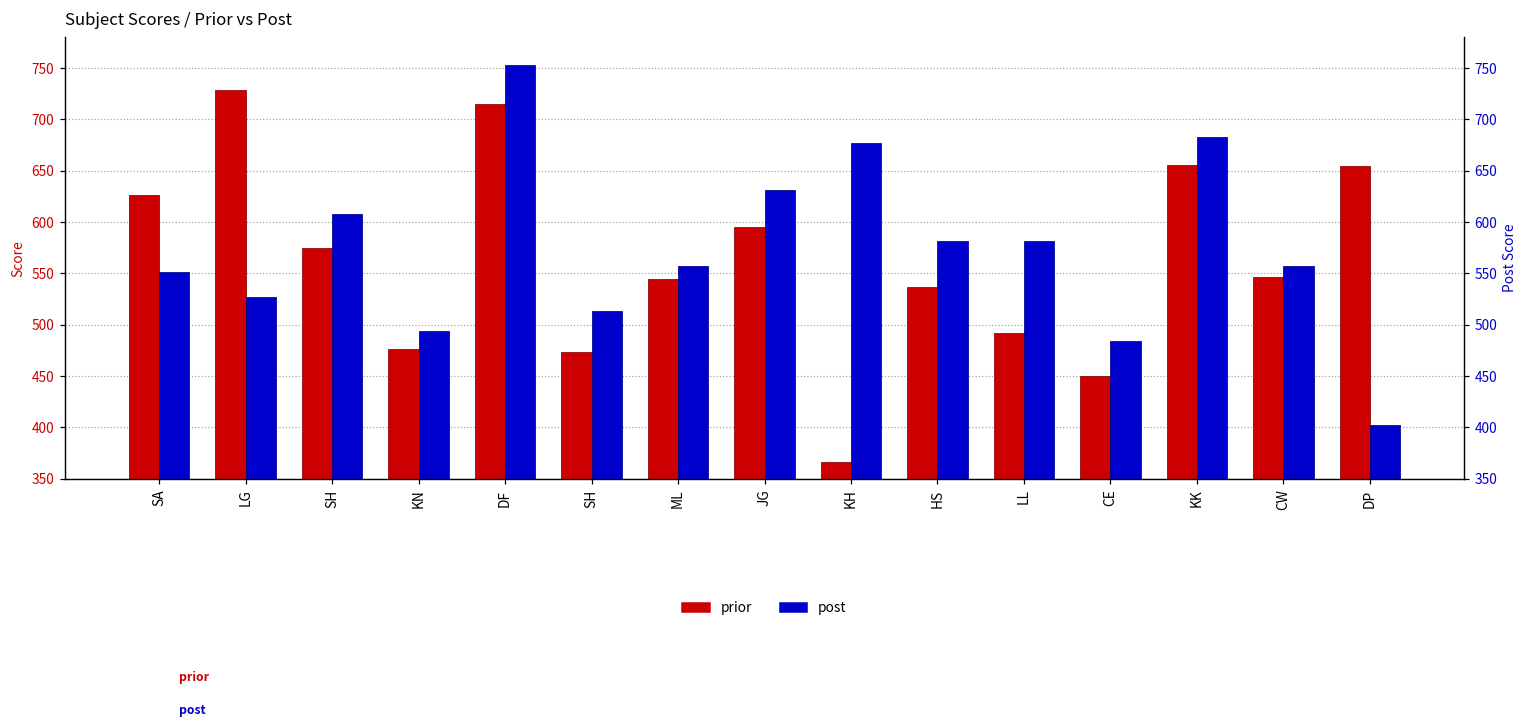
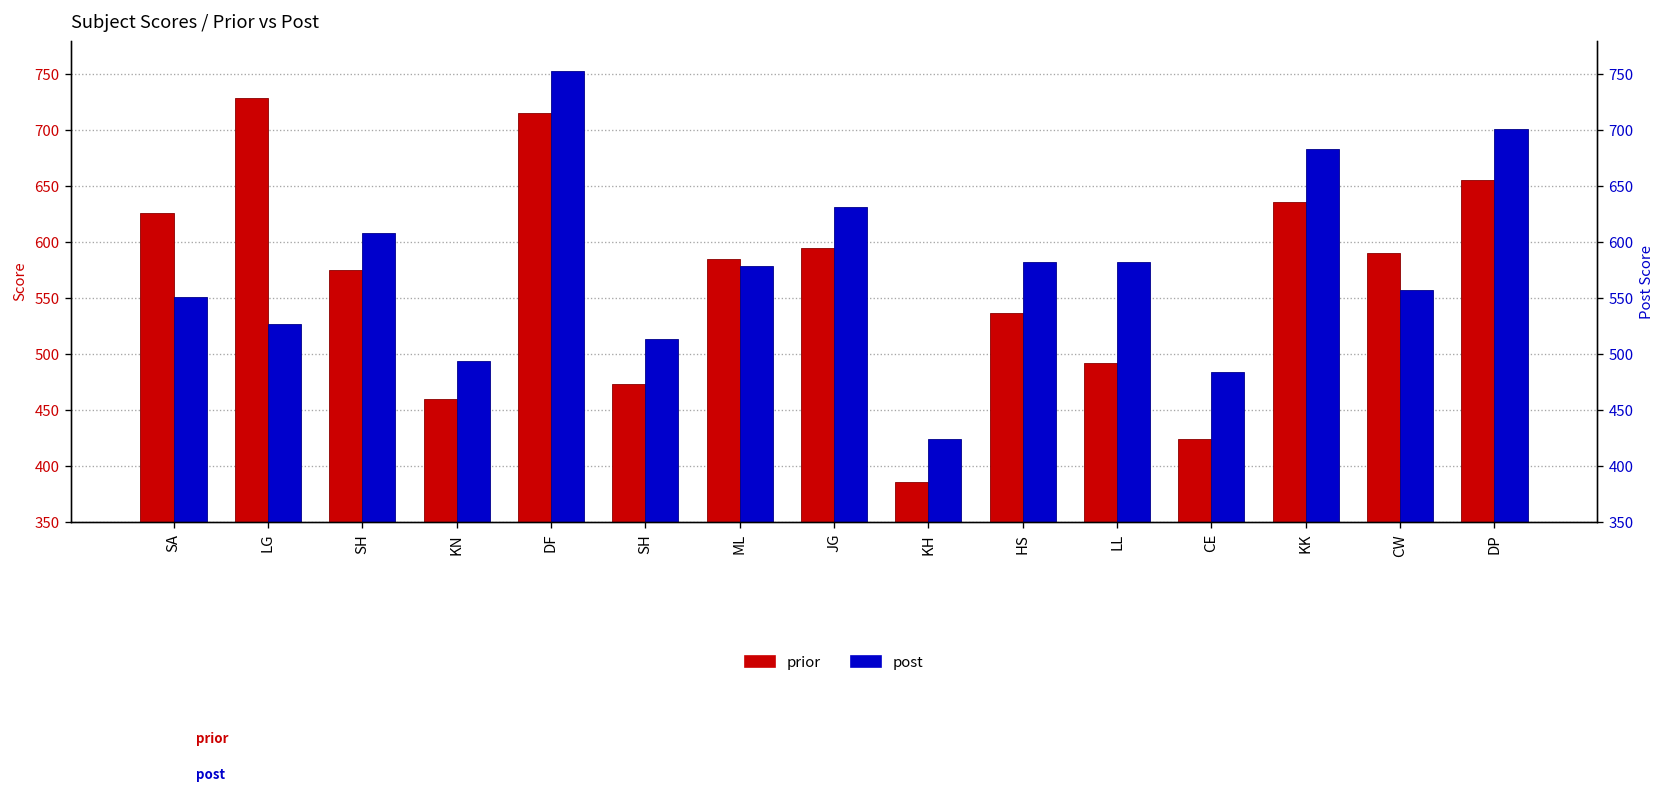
prior, KN: 480 -> 460
prior, ML: 540 -> 590
post, ML: 560 -> 580
prior, KH: 370 -> 390
post, KH: 680 -> 420
prior, CE: 450 -> 420
prior, KK: 660 -> 640
prior, CW: 550 -> 590
post, DP: 400 -> 700
